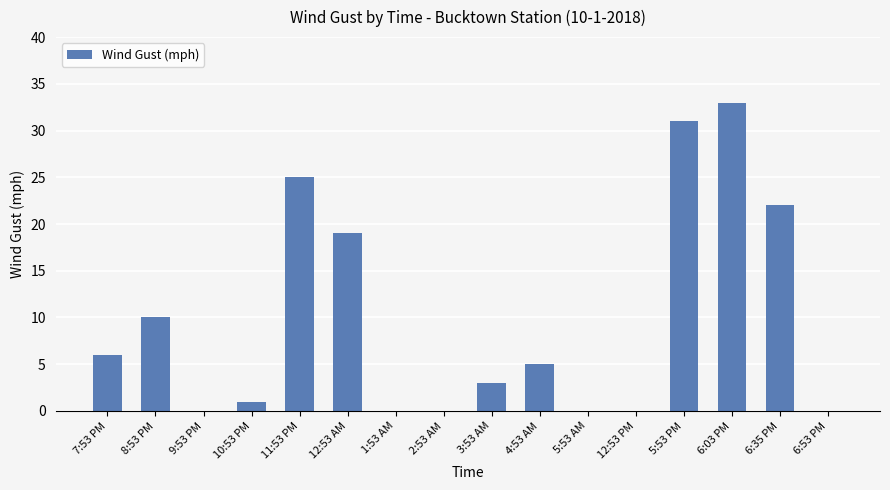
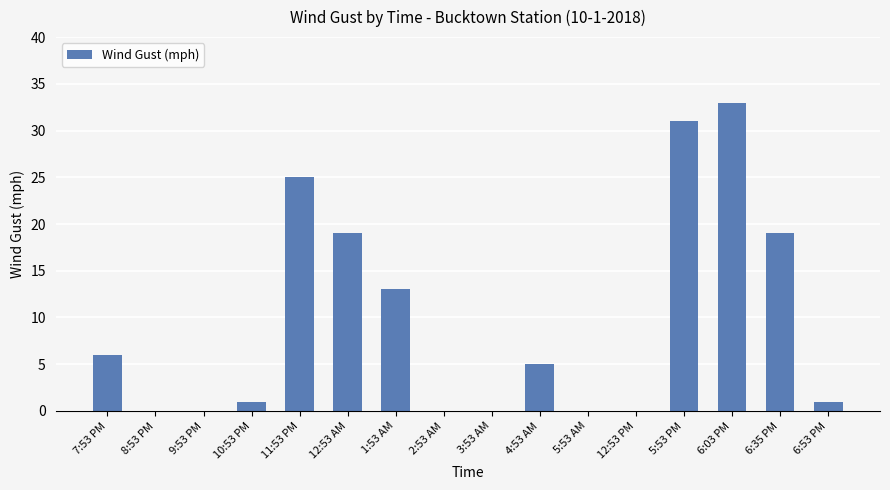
8:53 PM: 10 -> 0
1:53 AM: 0 -> 13
3:53 AM: 3 -> 0
6:35 PM: 22 -> 19
6:53 PM: 0 -> 1
